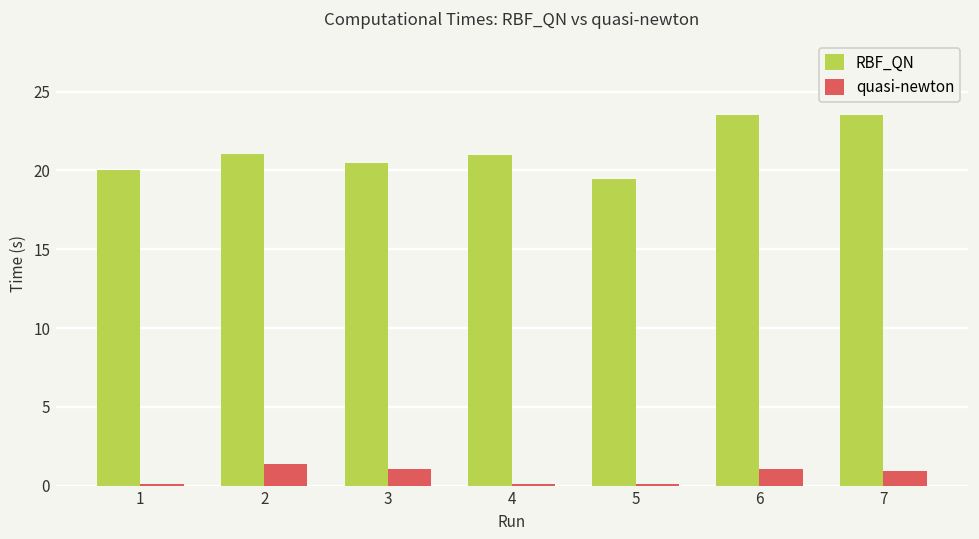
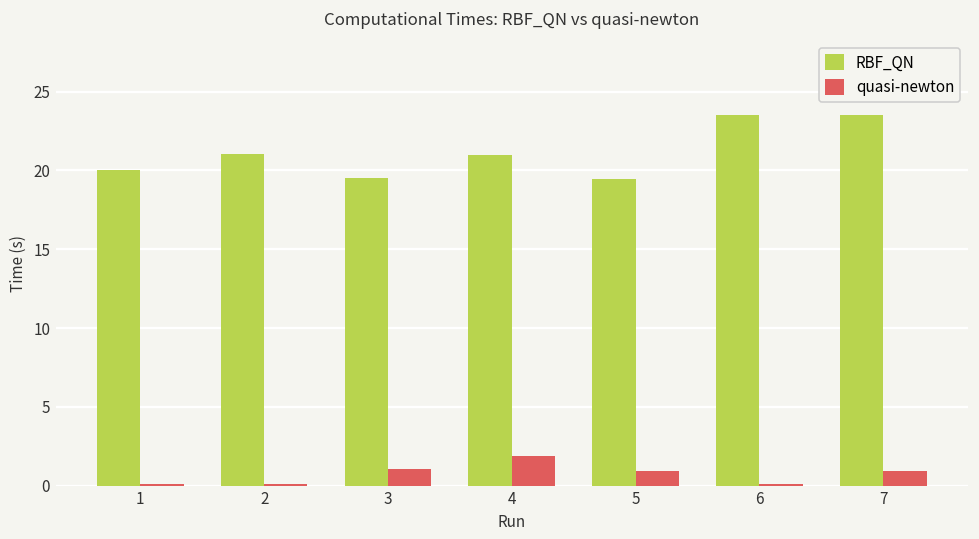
quasi-newton, 2: 1.4 -> 0.1
RBF_QN, 3: 20.5 -> 19.5
quasi-newton, 4: 0.1 -> 1.9
quasi-newton, 5: 0.1 -> 0.9
quasi-newton, 6: 1.1 -> 0.1
